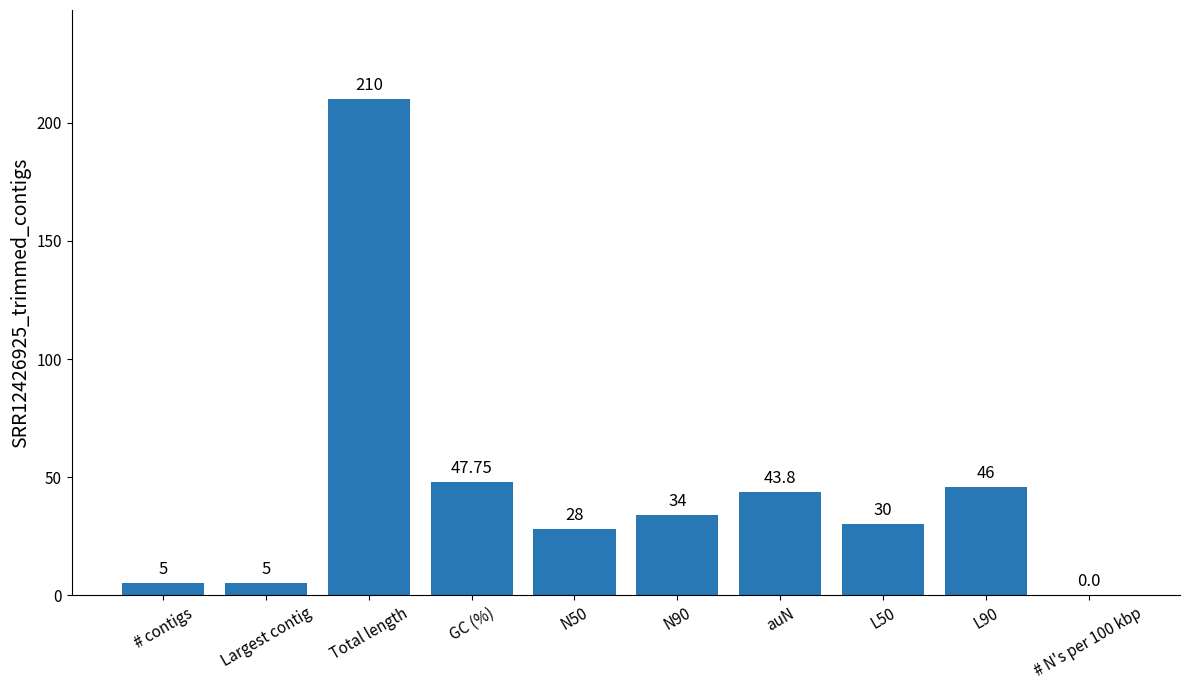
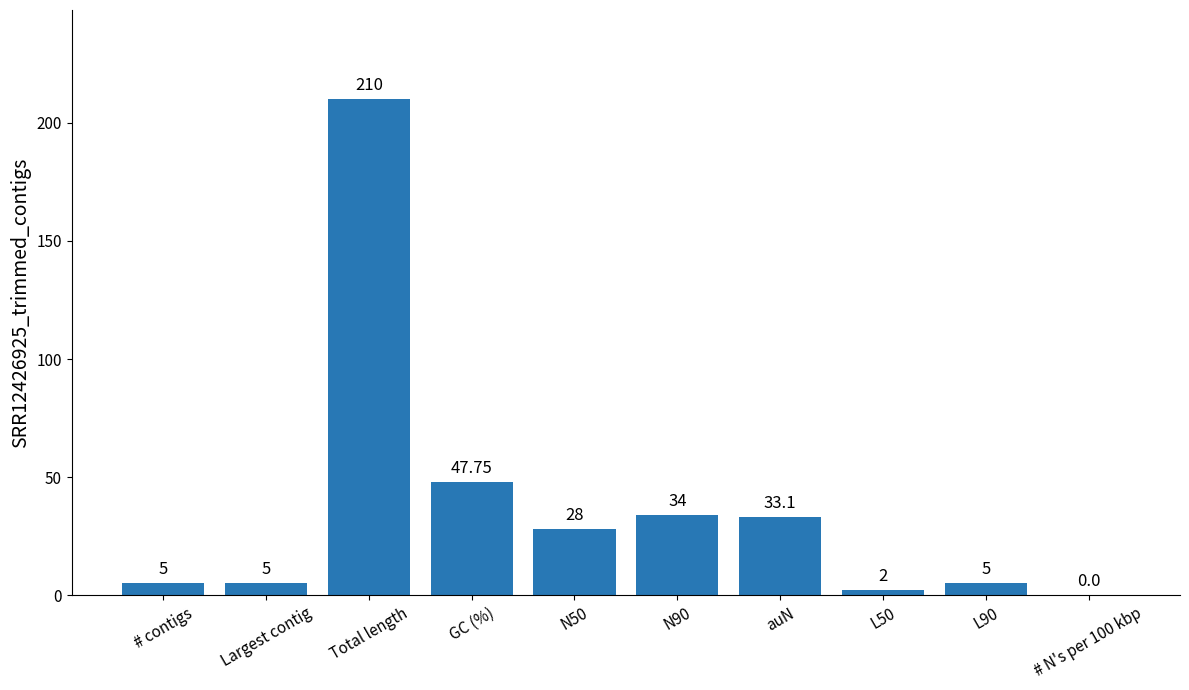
auN: 43.8 -> 33.1
L50: 30 -> 2
L90: 46 -> 5
